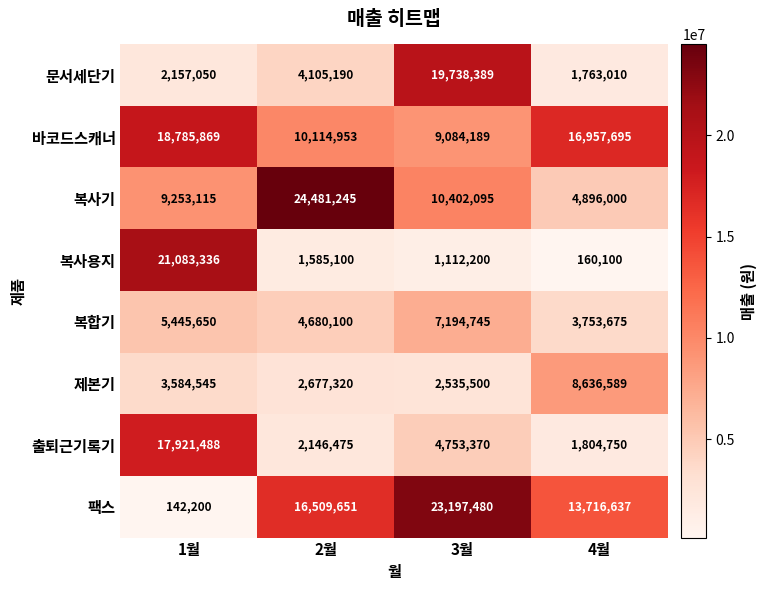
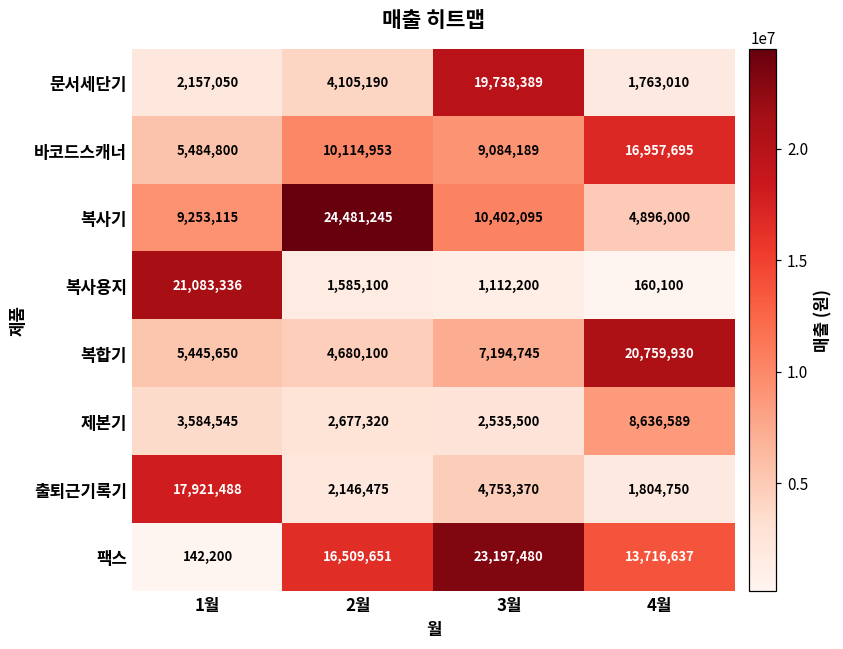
바코드스캐너, 1월: 18,785,869 -> 5,484,800
복합기, 4월: 3,753,675 -> 20,759,930
